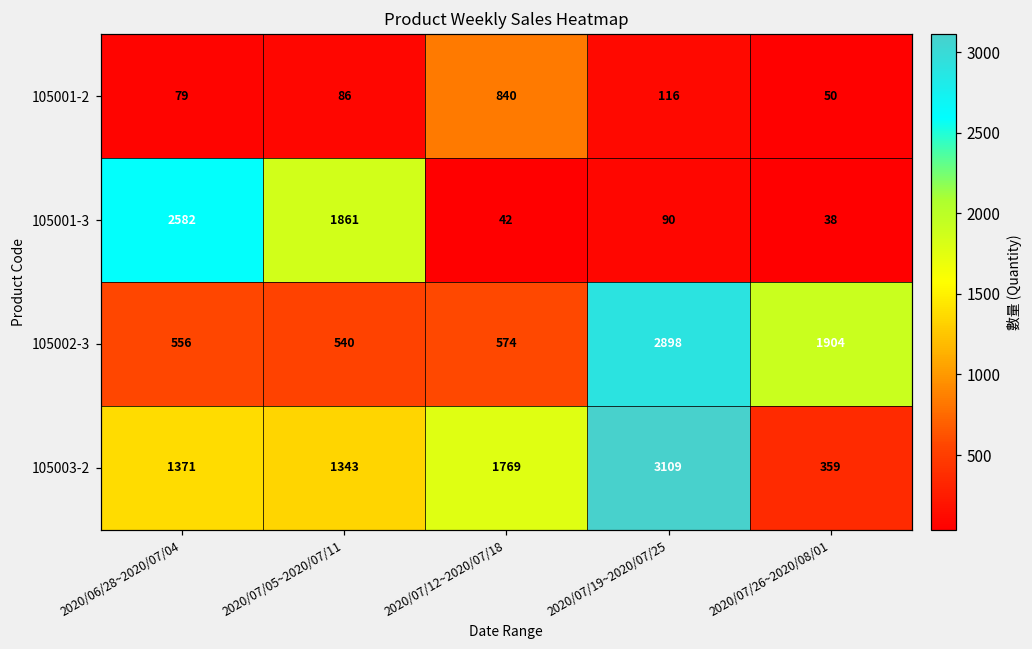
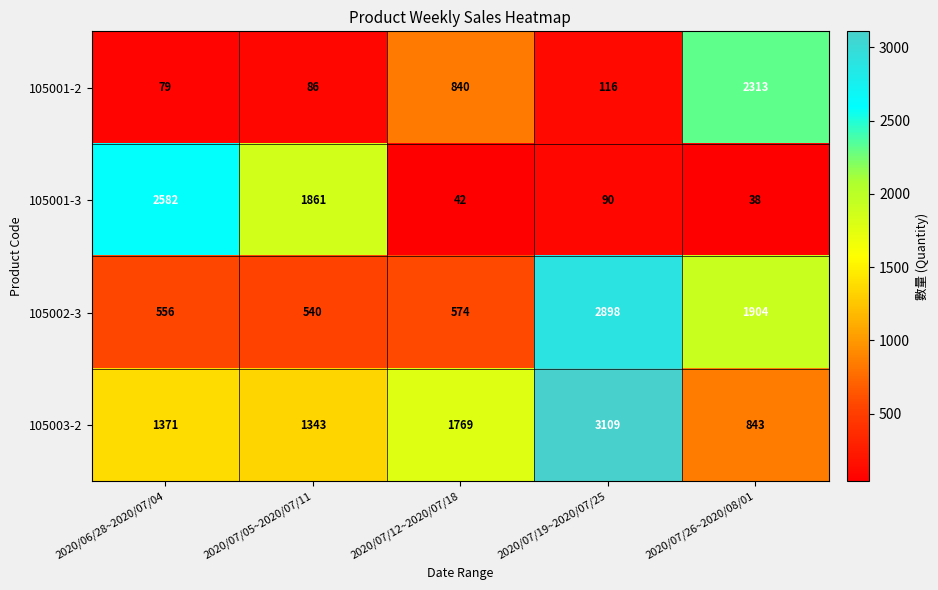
105001-2, 2020/07/26~2020/08/01: 50 -> 2313
105003-2, 2020/07/26~2020/08/01: 359 -> 843
